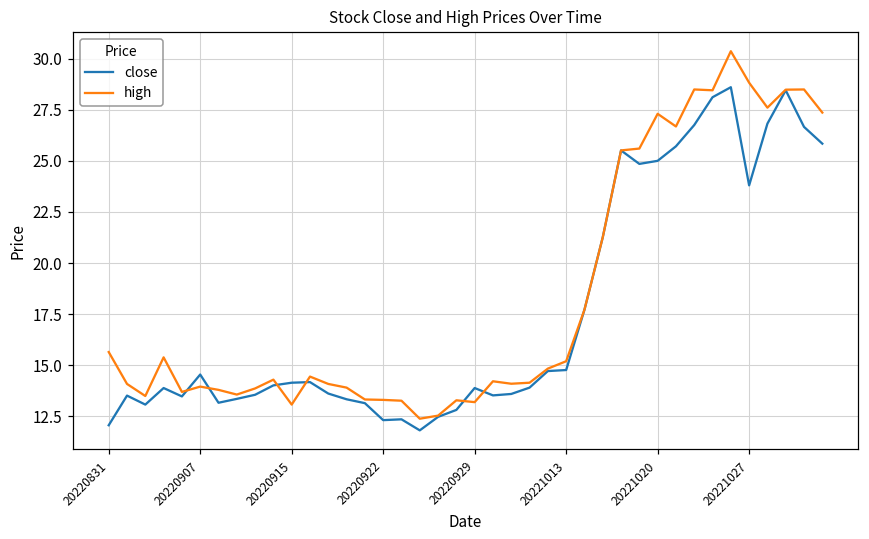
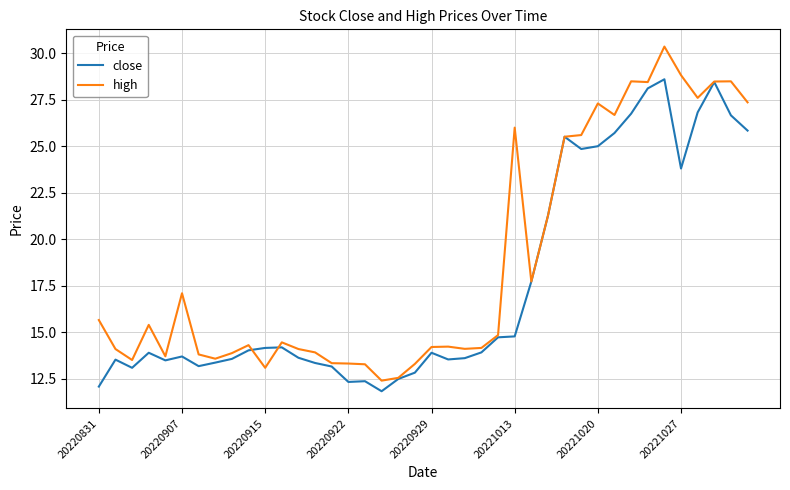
close, 20220907: 14.6 -> 13.7
high, 20220907: 14.0 -> 17.1
high, 20220929: 13.2 -> 14.2
high, 20221013: 15.2 -> 26.0
